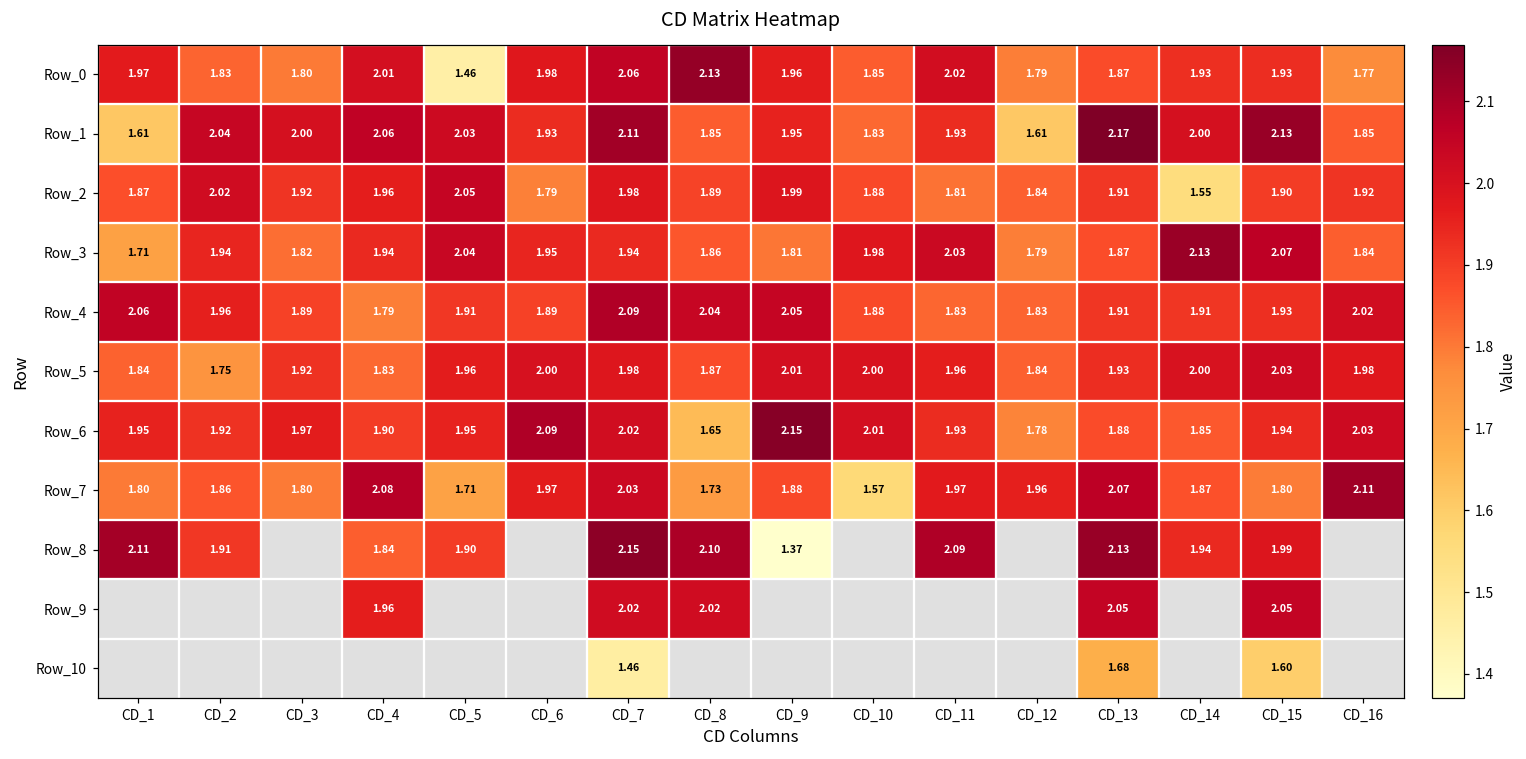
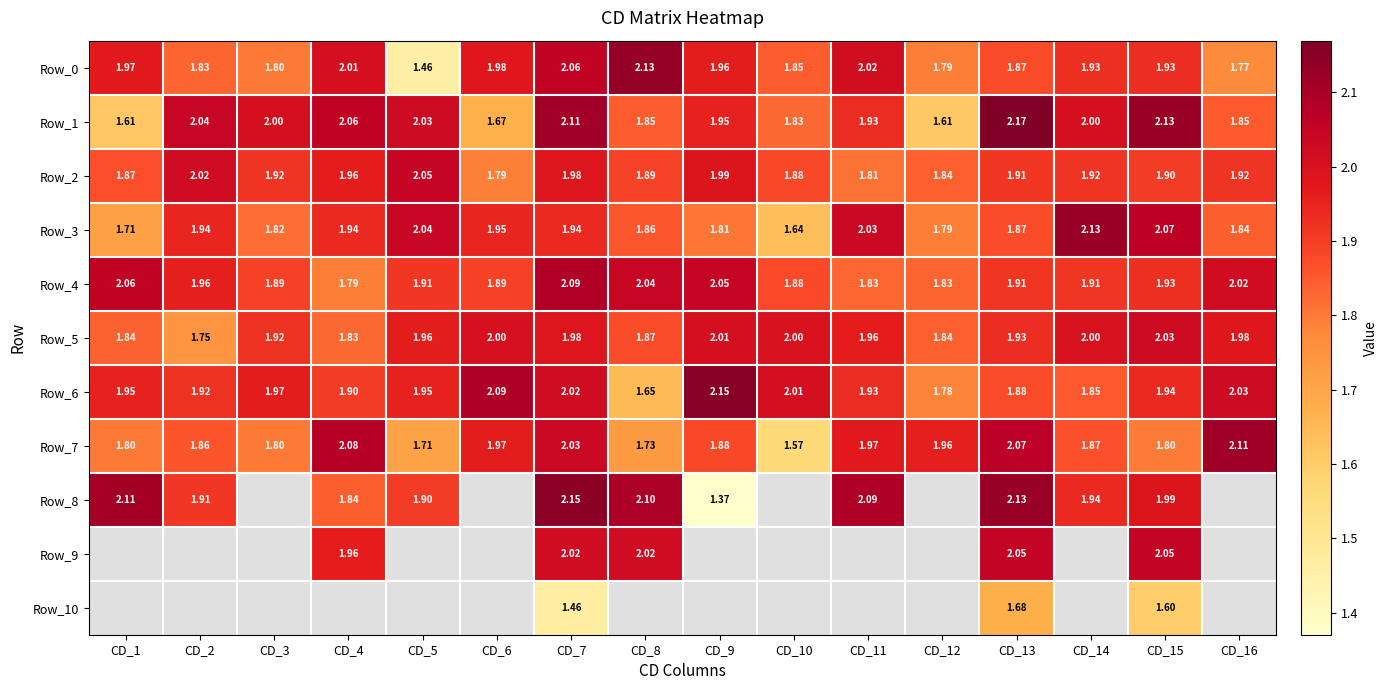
Row_1, CD_6: 1.93 -> 1.67
Row_2, CD_14: 1.55 -> 1.92
Row_3, CD_10: 1.98 -> 1.64
